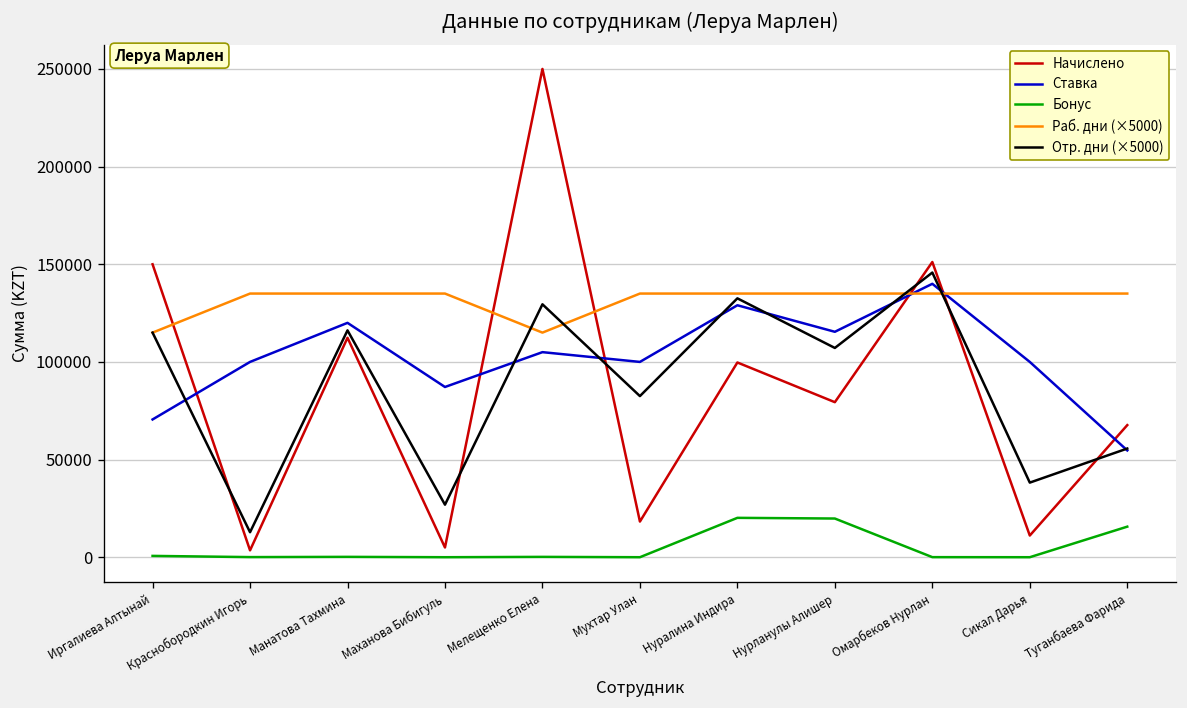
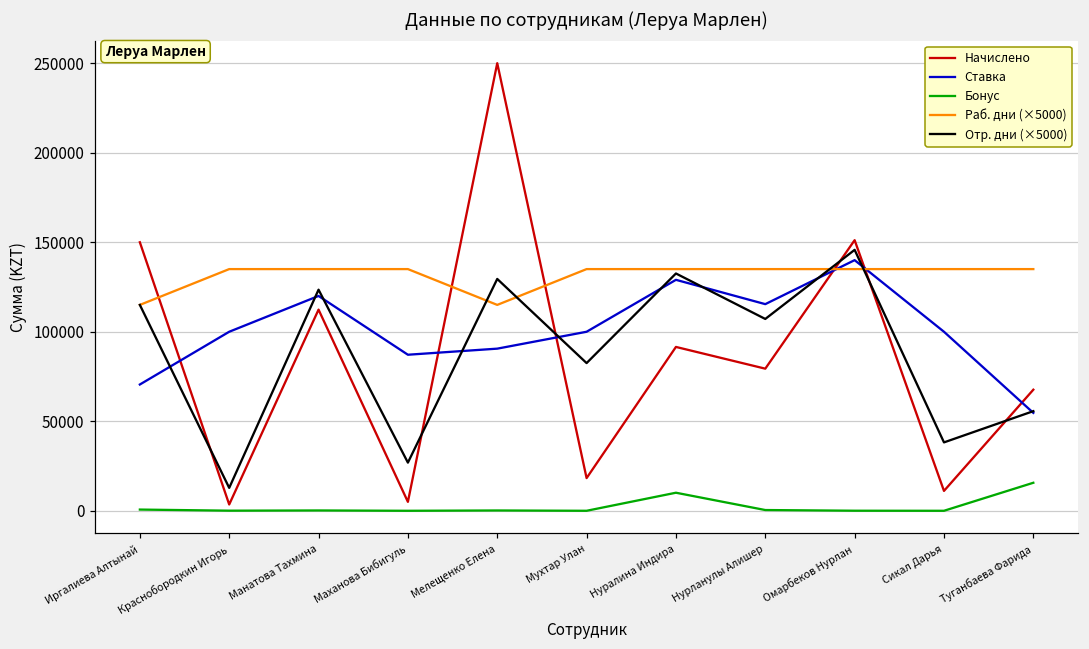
Отр. дни (×5000), Манатова Тахмина: 116000 -> 124000
Ставка, Мелещенко Елена: 105000 -> 91000
Начислено, Нуралина Индира: 100000 -> 92000
Бонус, Нуралина Индира: 20000 -> 10000
Бонус, Нурланулы Алишер: 20000 -> 0
